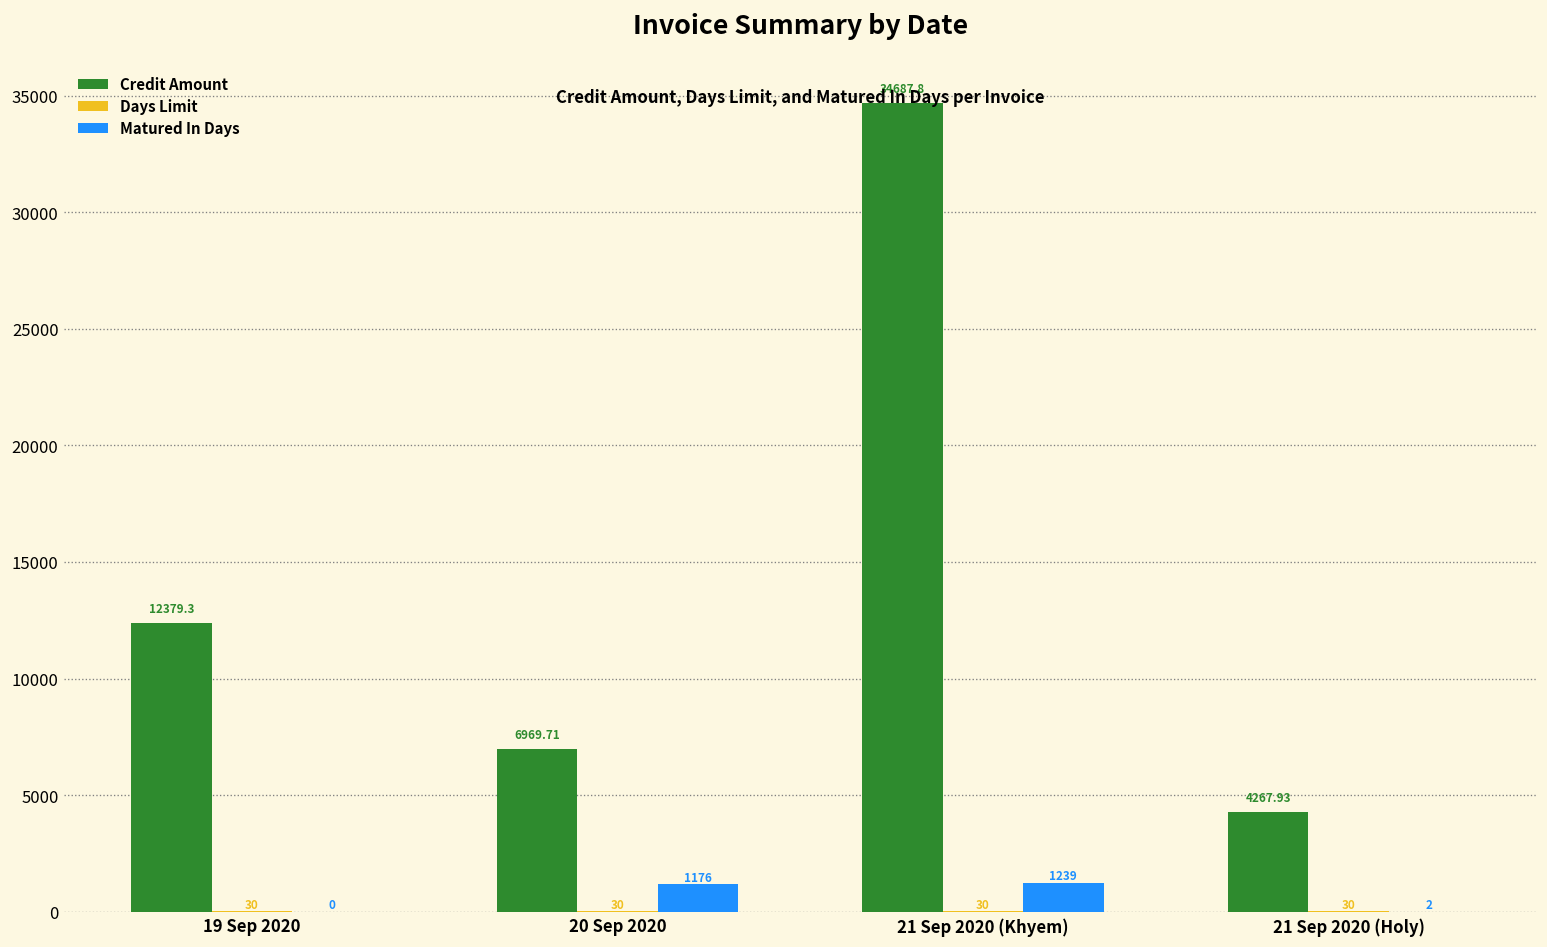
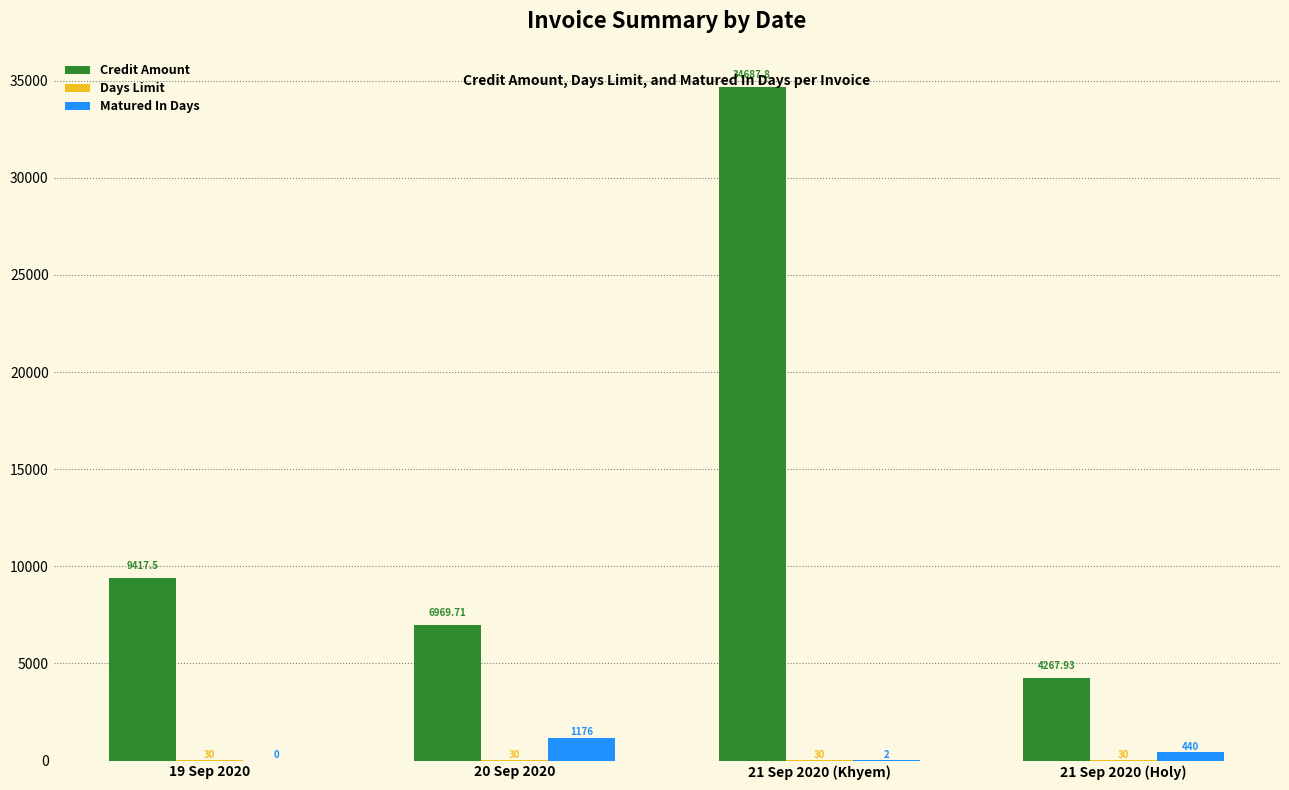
Credit Amount, 19 Sep 2020: 12379.3 -> 9417.5
Matured In Days, 21 Sep 2020 (Khyem): 1239 -> 2
Matured In Days, 21 Sep 2020 (Holy): 2 -> 440
